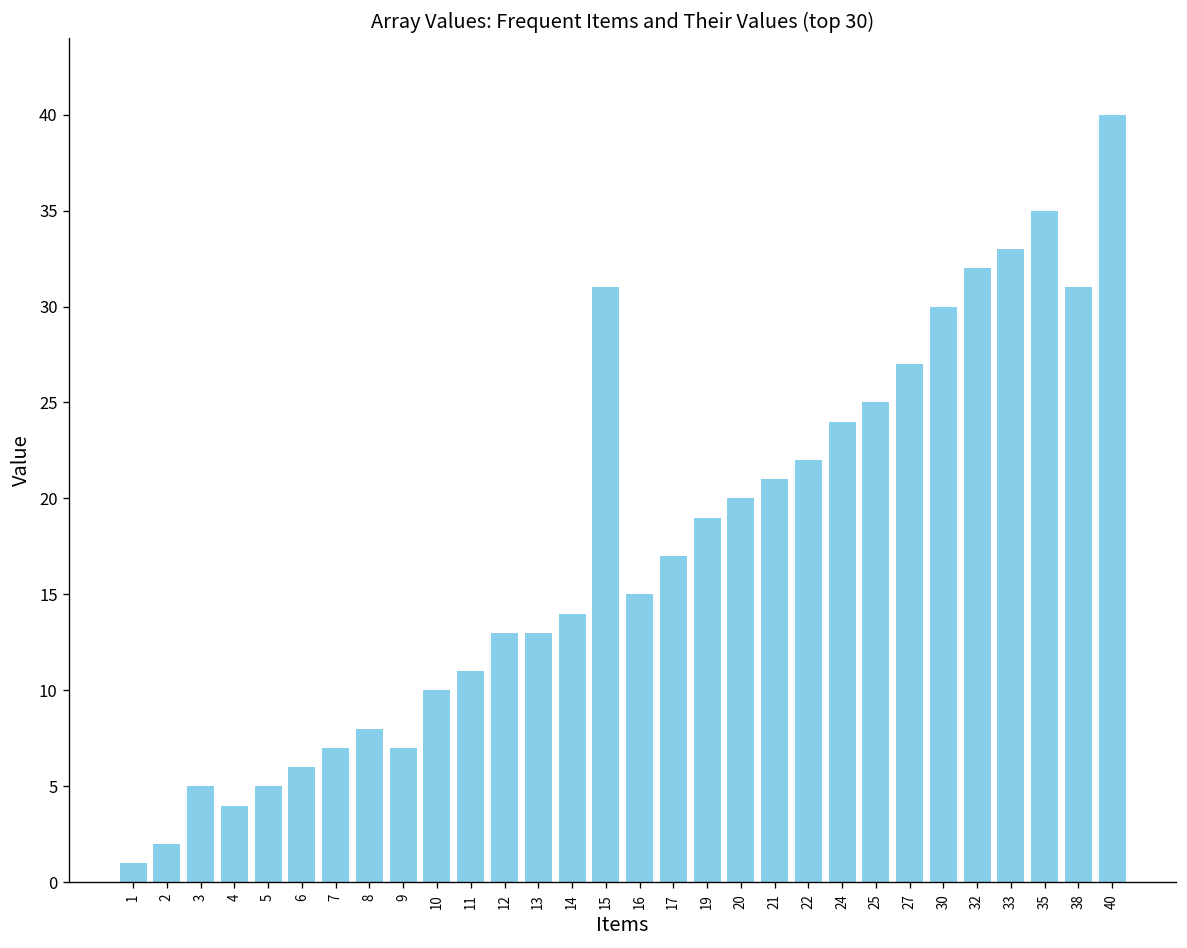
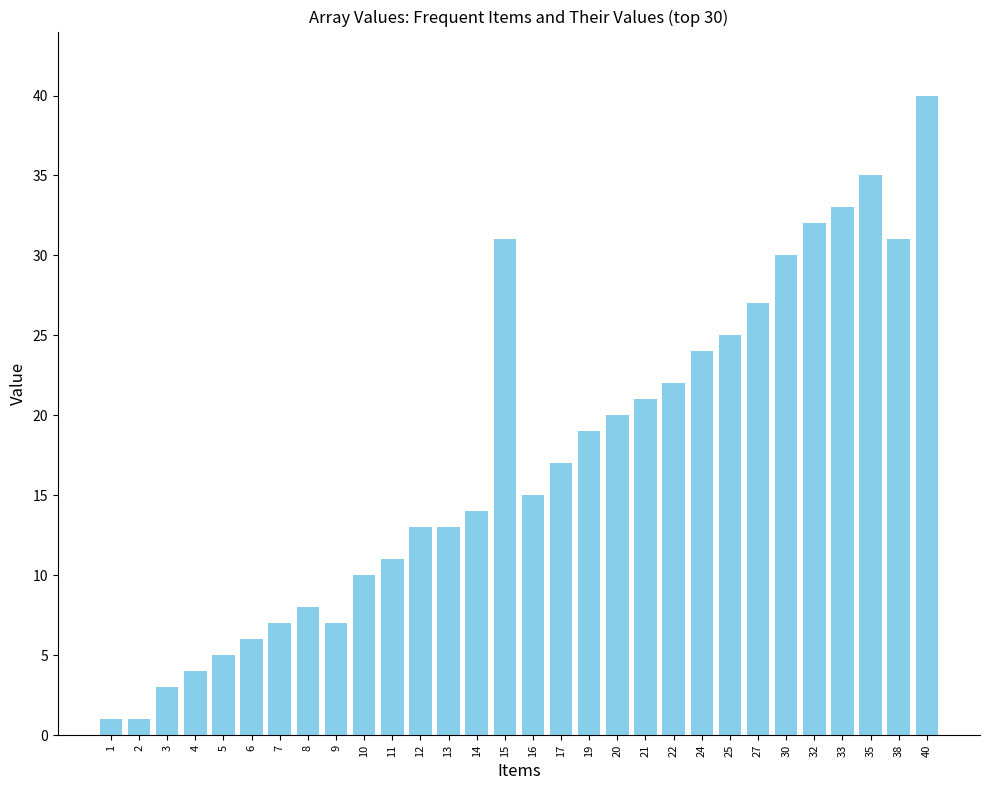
2: 2 -> 1
3: 5 -> 3
